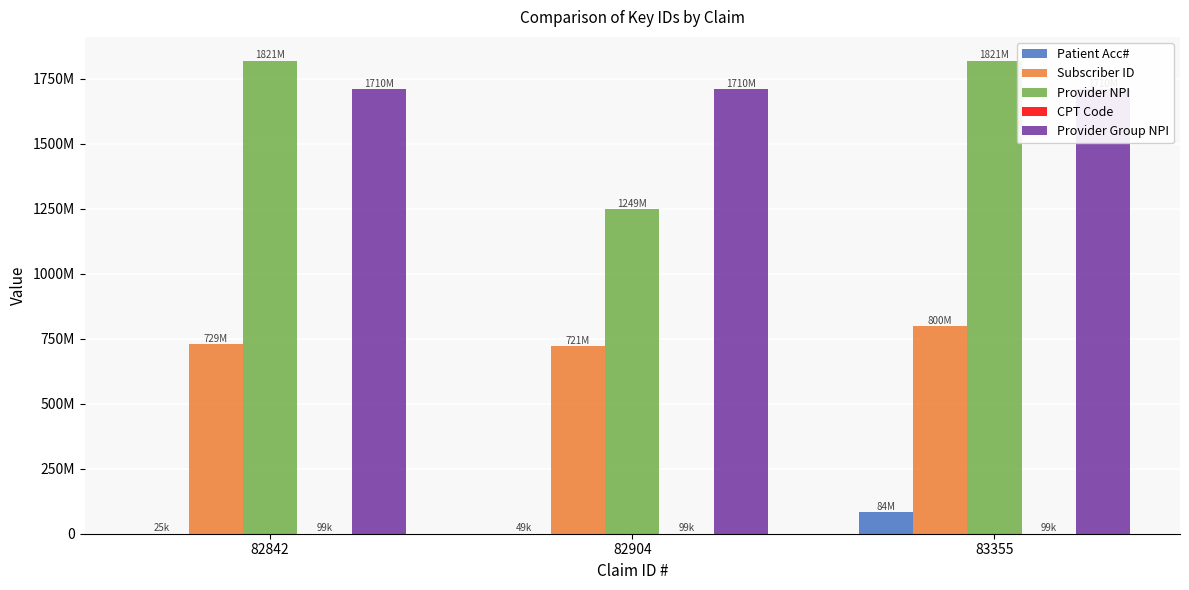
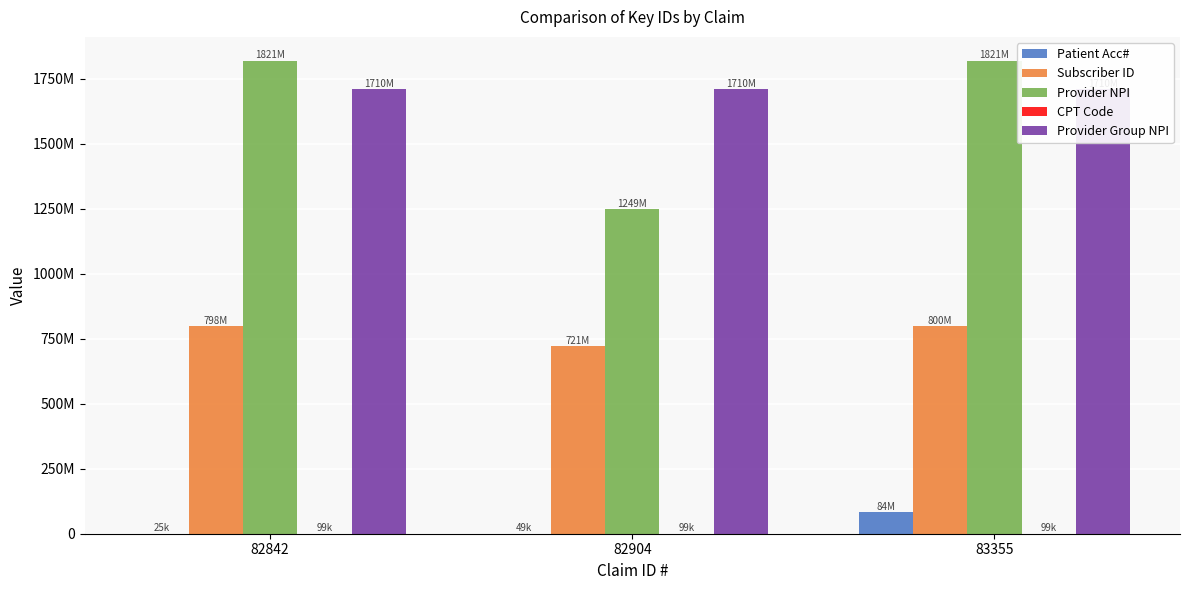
Subscriber ID, 82842: 729M -> 798M
